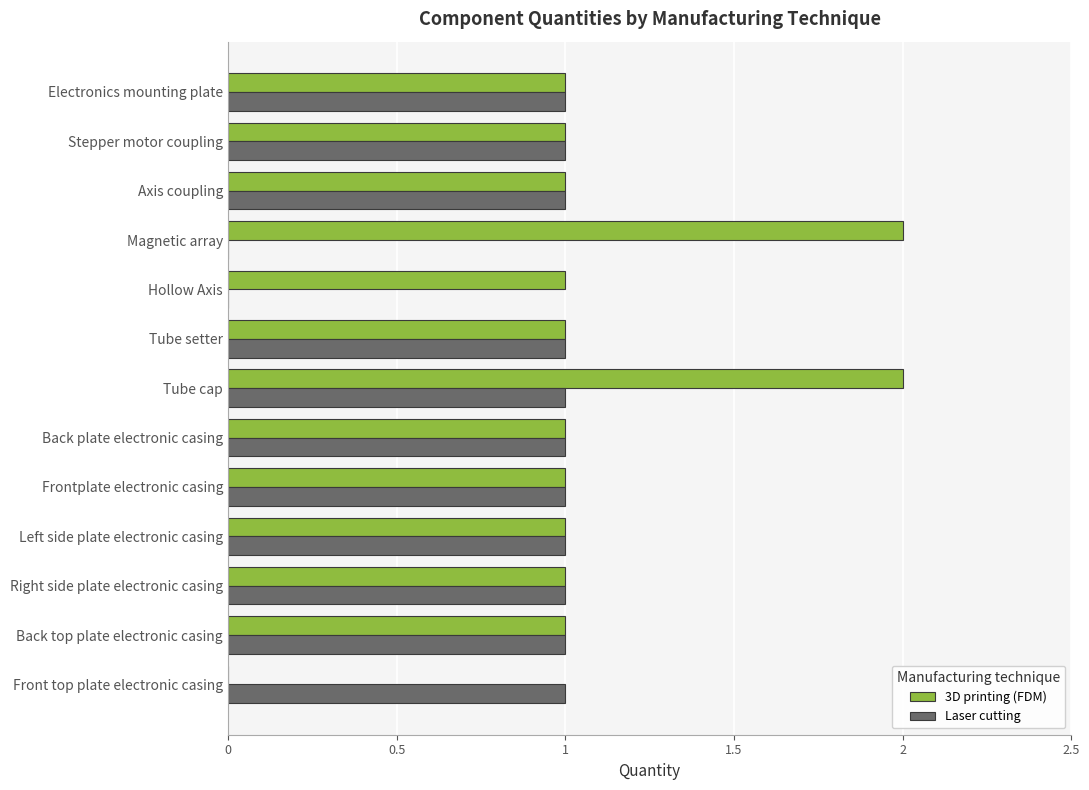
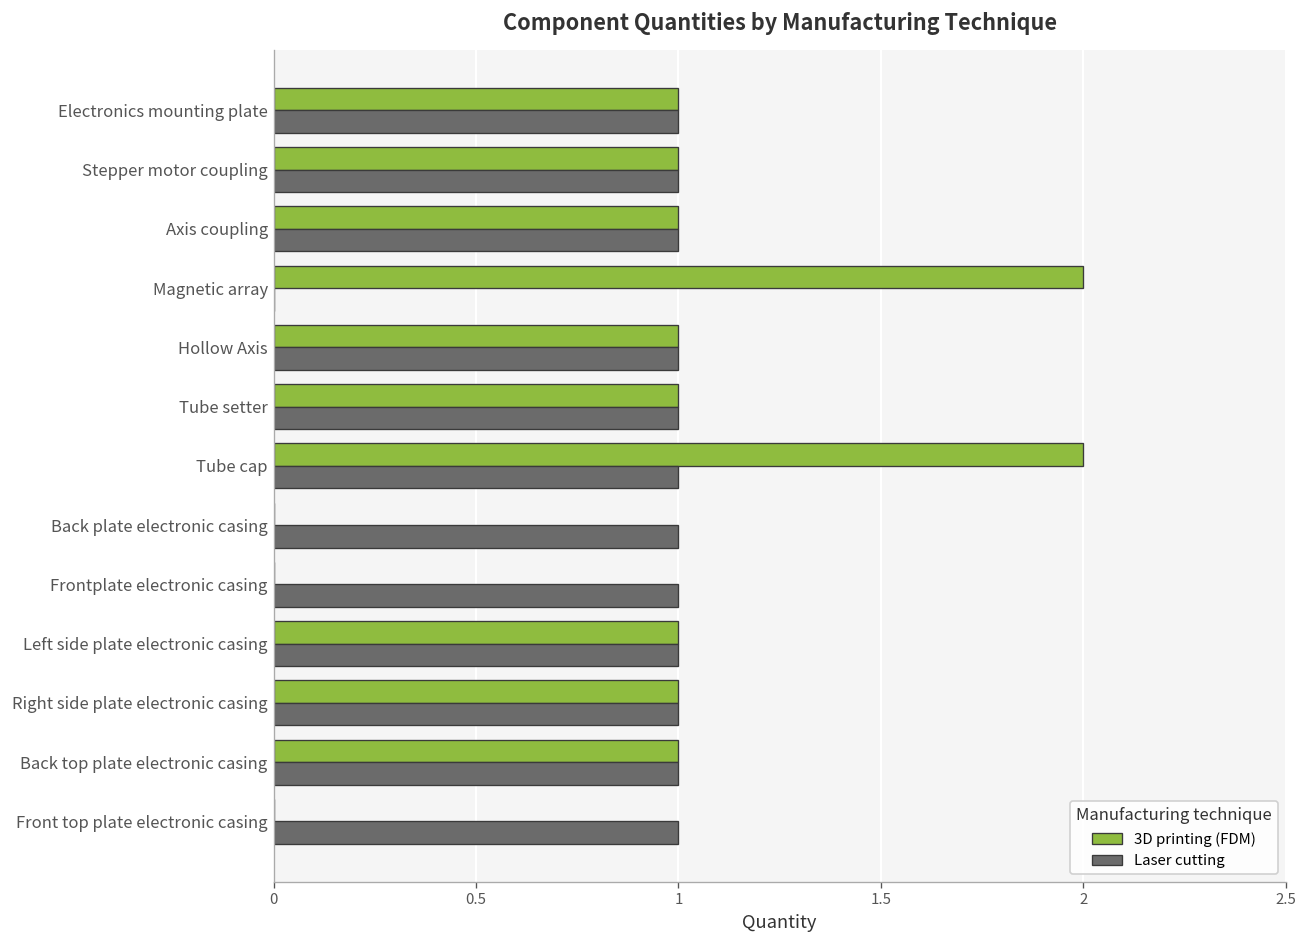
Laser cutting, Hollow Axis: 0 -> 1
3D printing (FDM), Back plate electronic casing: 1 -> 0
3D printing (FDM), Frontplate electronic casing: 1 -> 0
